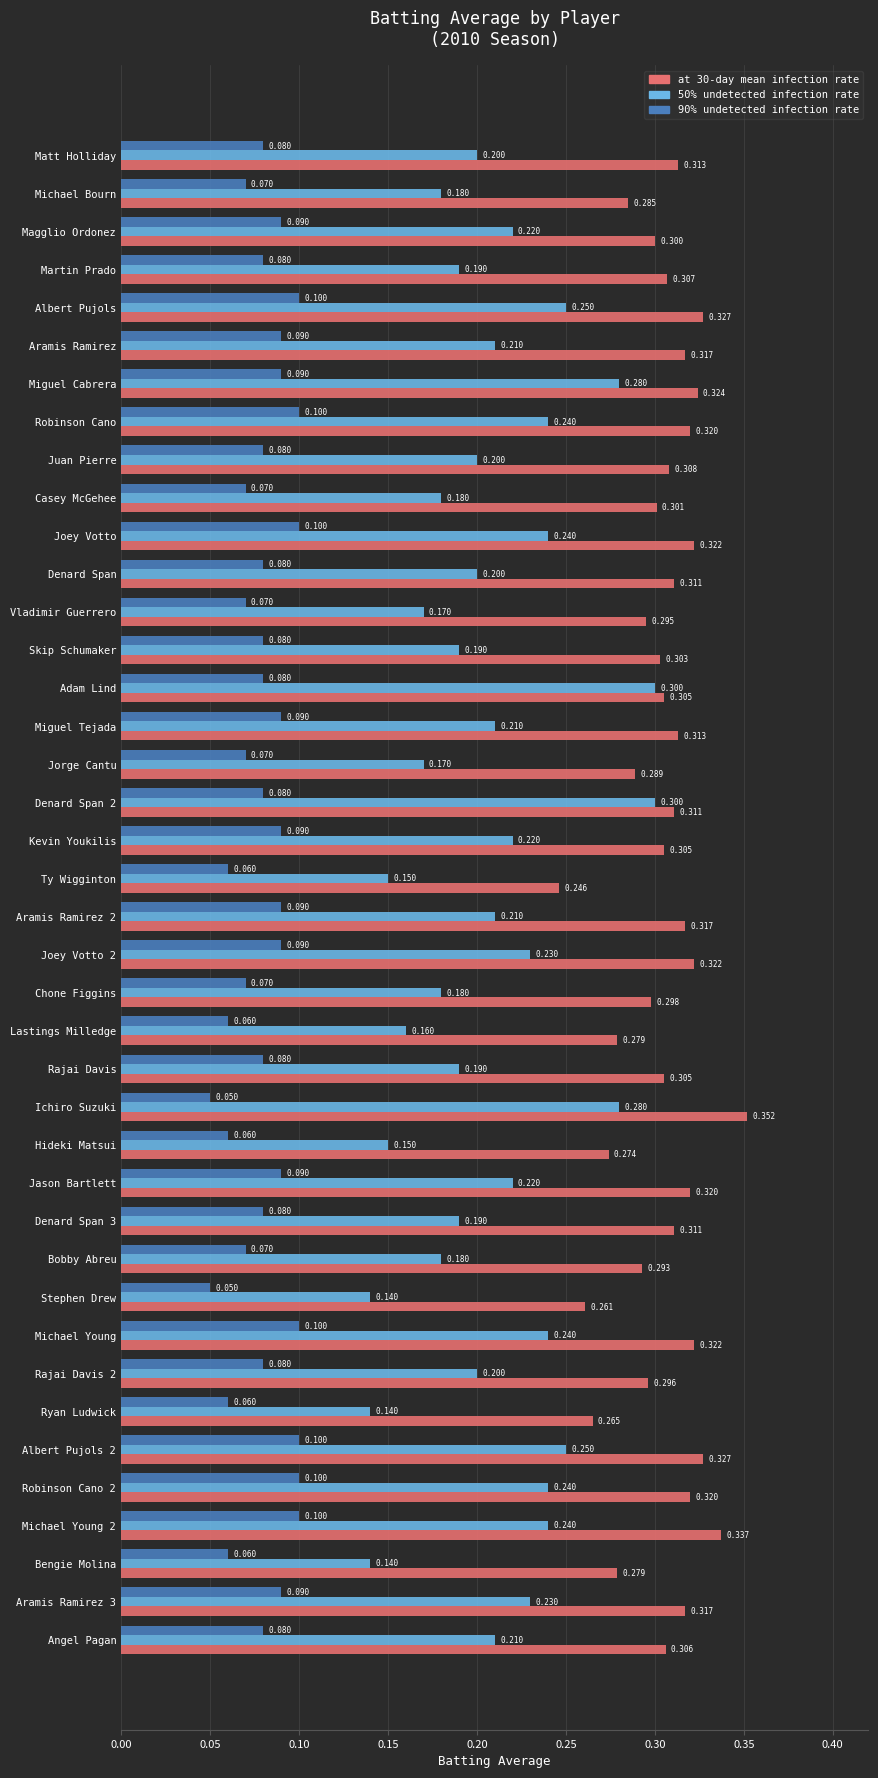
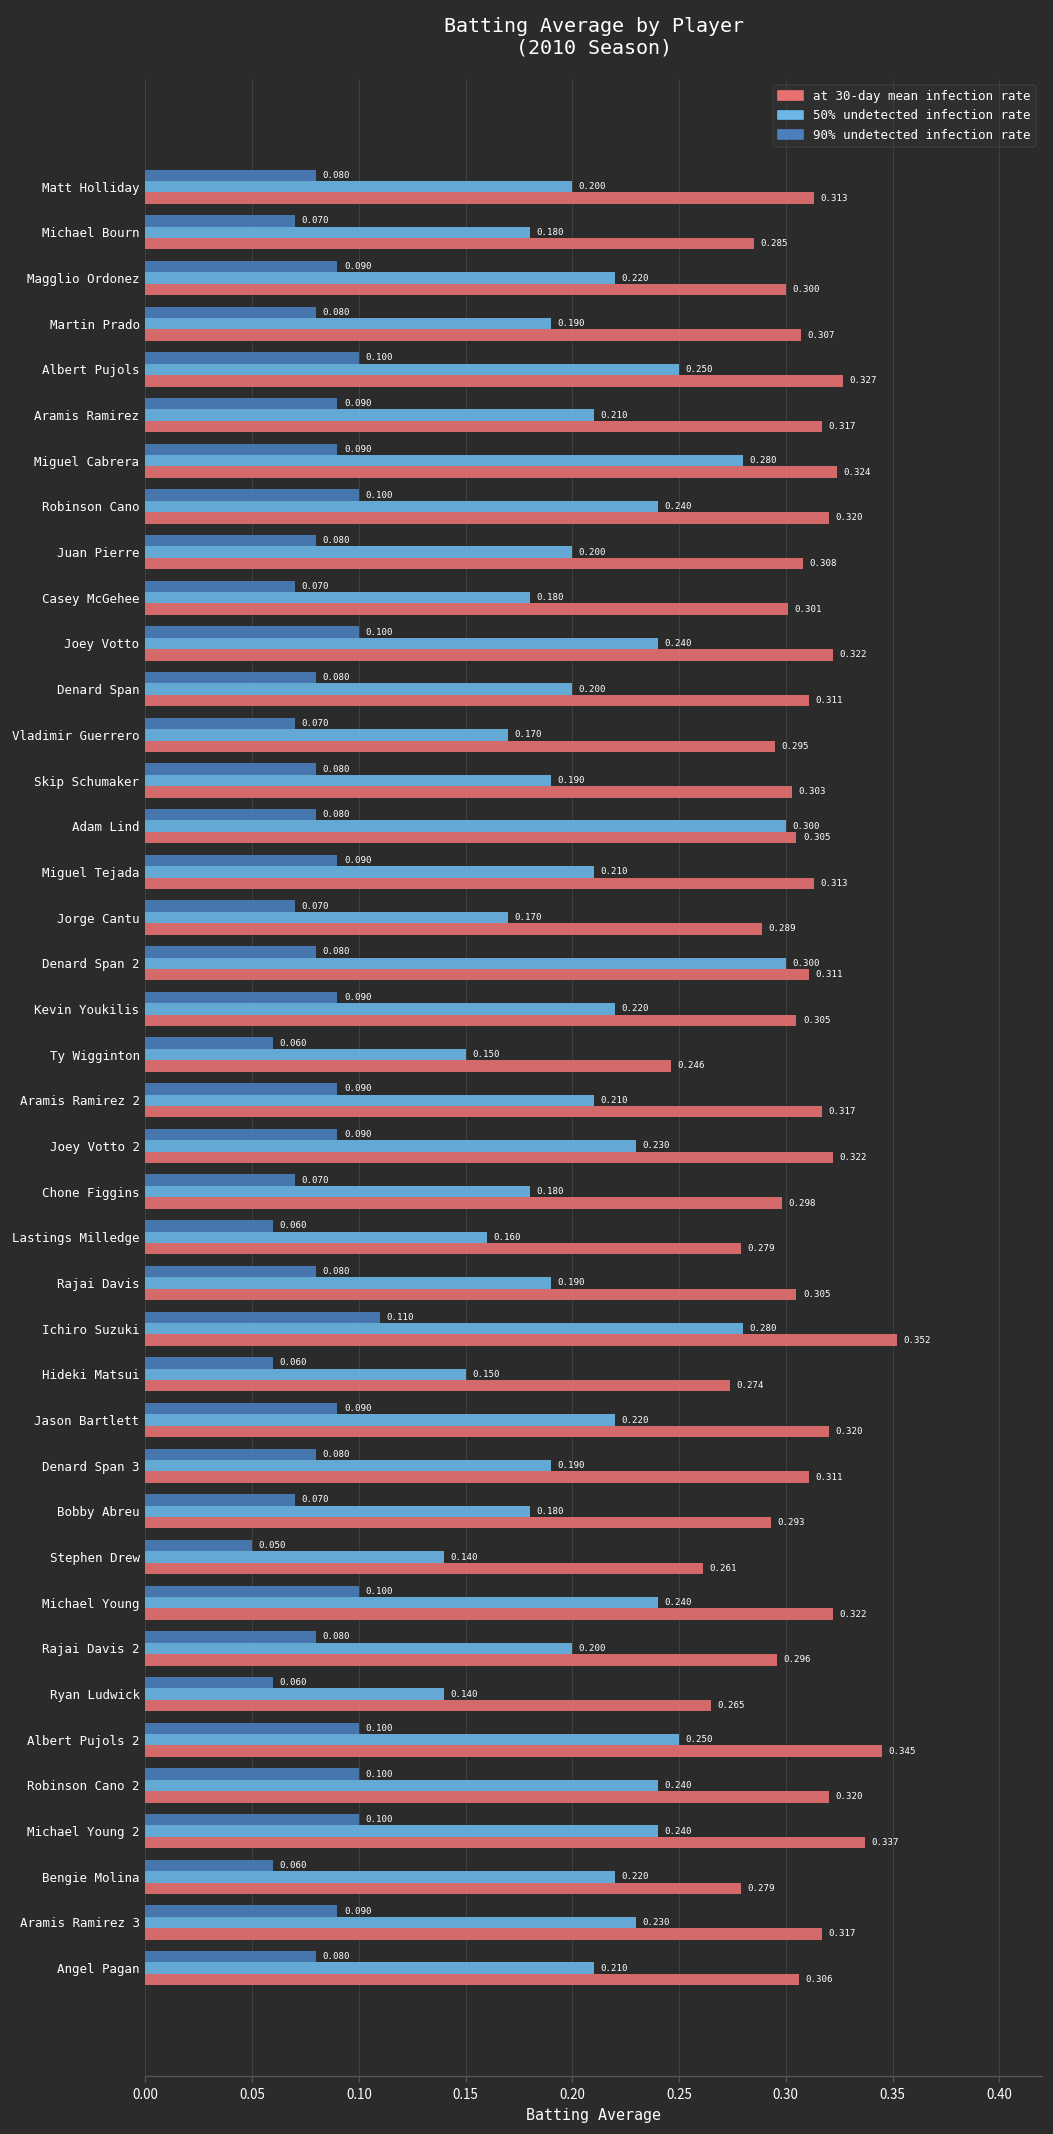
90% undetected infection rate, Ichiro Suzuki: 0.050 -> 0.110
at 30-day mean infection rate, Albert Pujols 2: 0.327 -> 0.345
50% undetected infection rate, Bengie Molina: 0.140 -> 0.220
